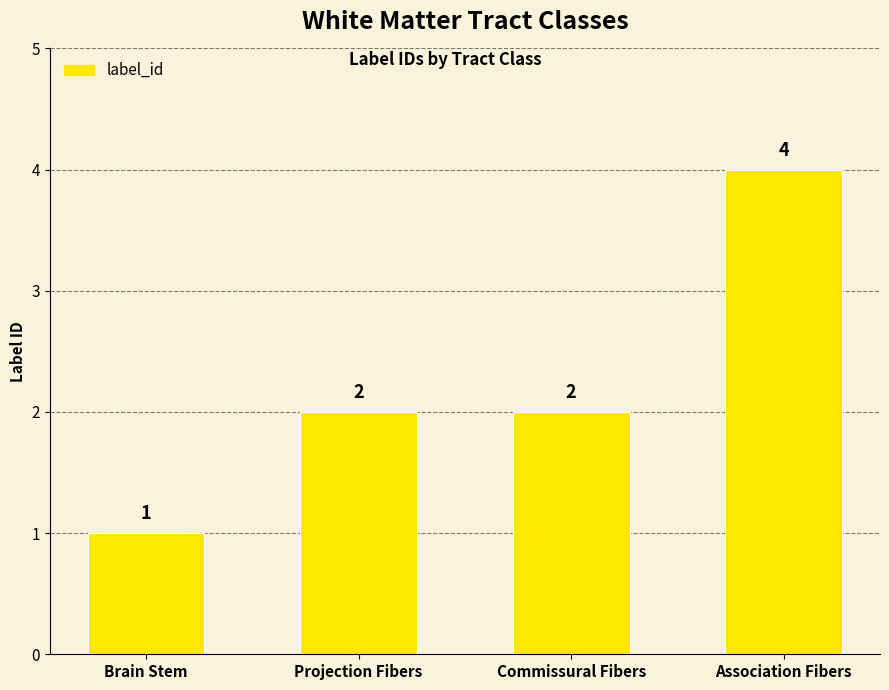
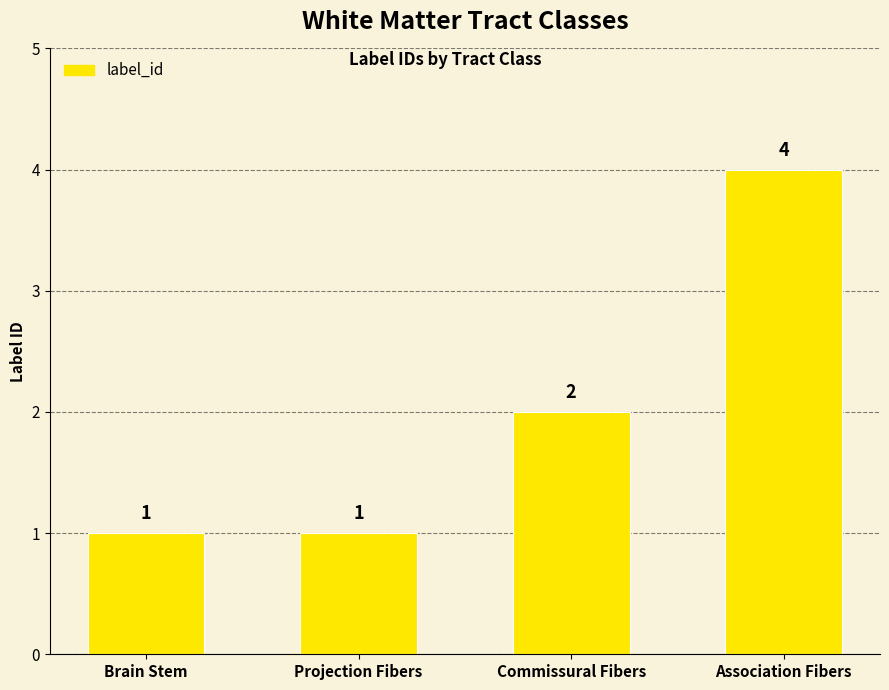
Projection Fibers: 2 -> 1
